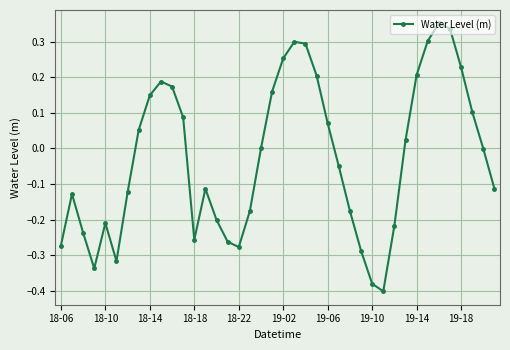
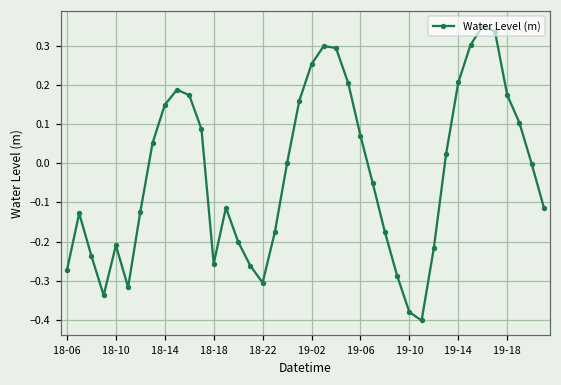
18-22: -0.28 -> -0.31
19-18: 0.23 -> 0.17
